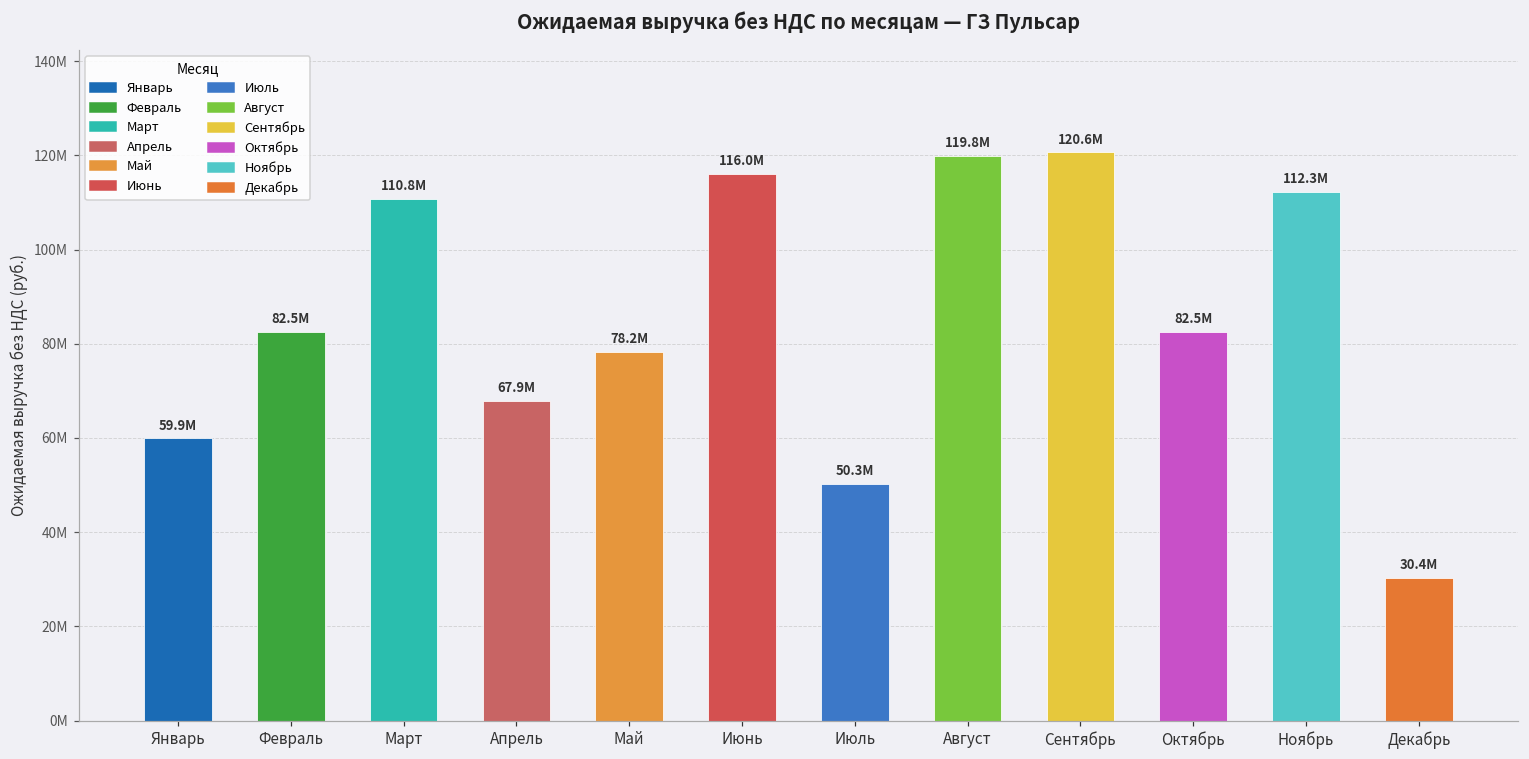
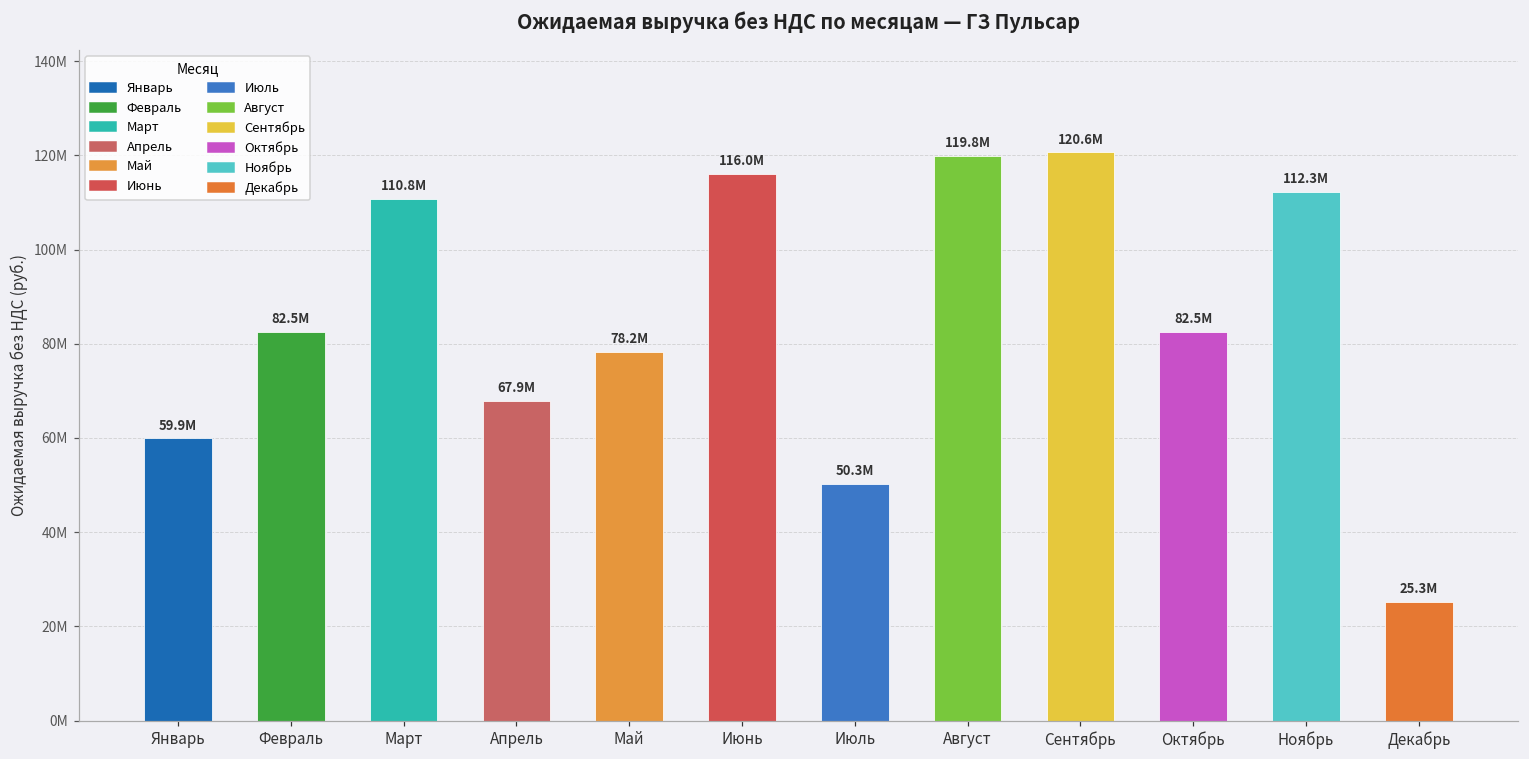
Декабрь: 30.4M -> 25.3M
